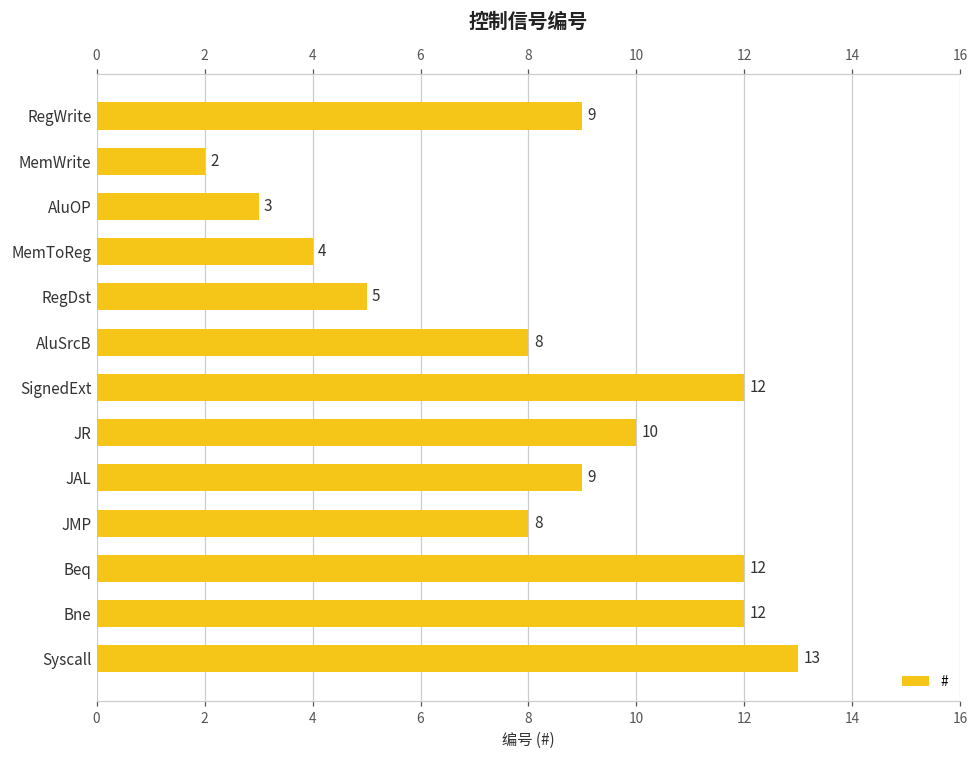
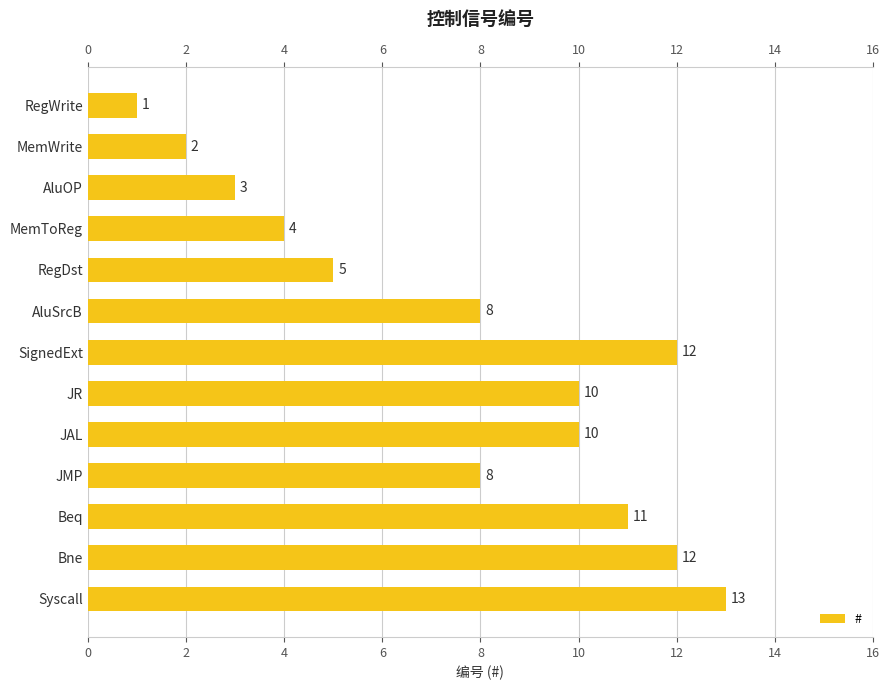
RegWrite: 9 -> 1
JAL: 9 -> 10
Beq: 12 -> 11
